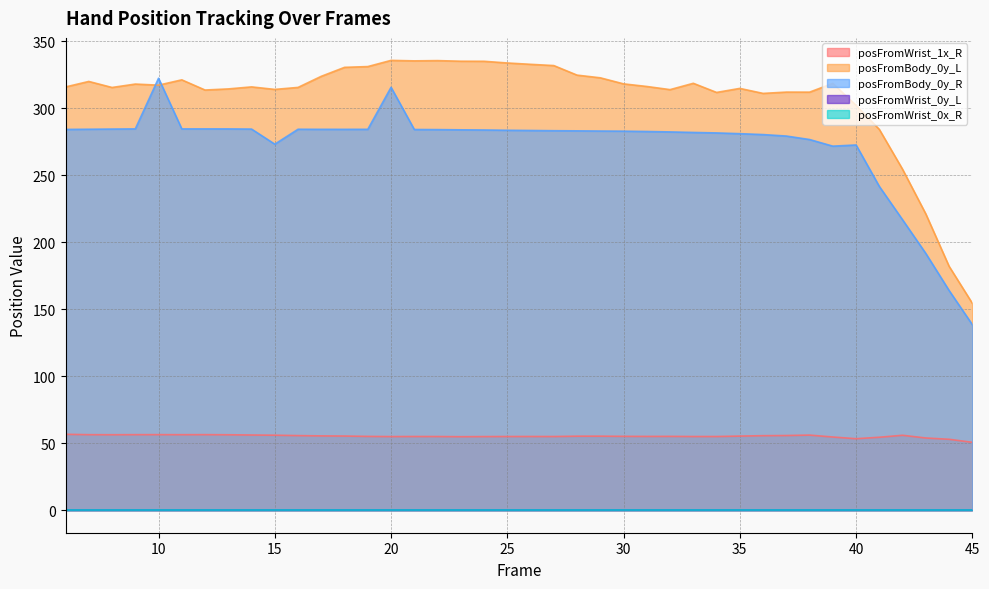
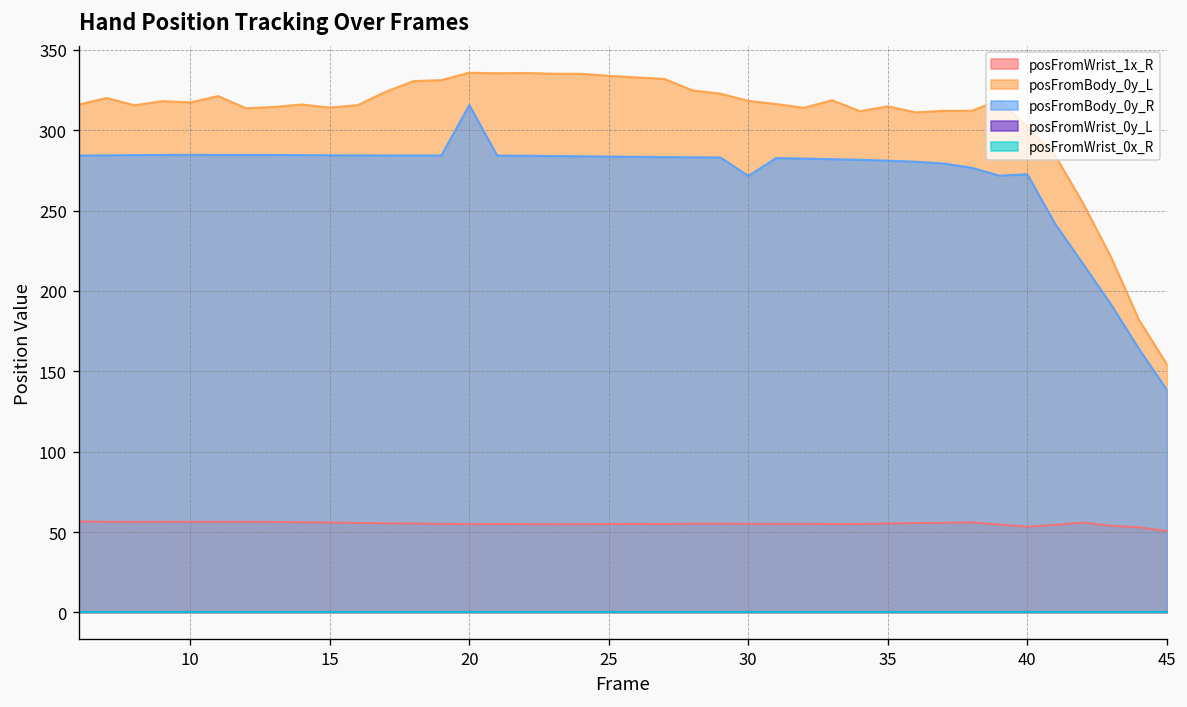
posFromBody_0y_R, 10: 322 -> 285
posFromBody_0y_R, 15: 273 -> 284
posFromBody_0y_R, 30: 283 -> 272
